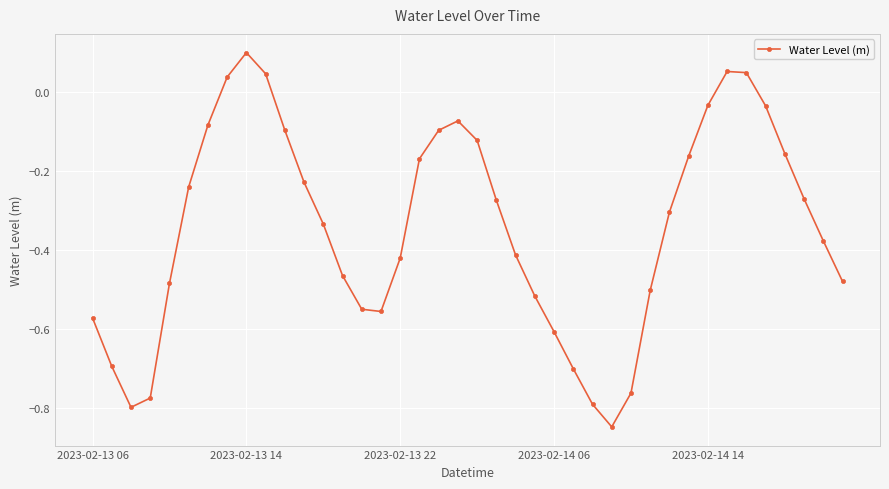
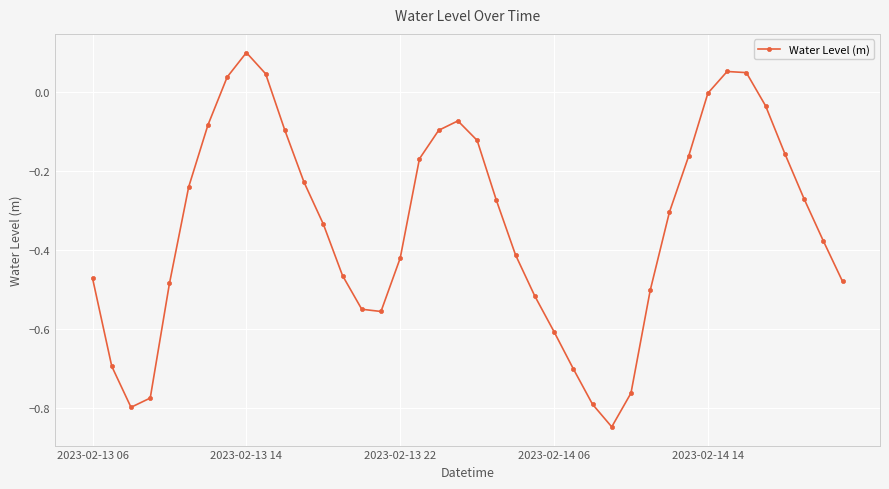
2023-02-13 06: -0.57 -> -0.47
2023-02-14 14: -0.03 -> 0.00
